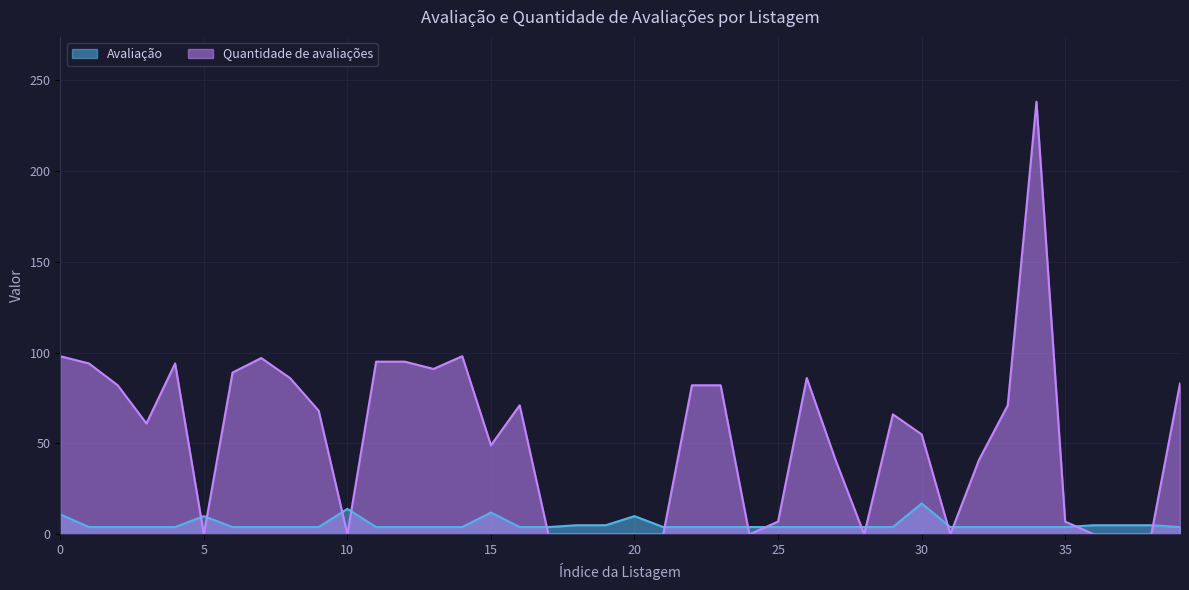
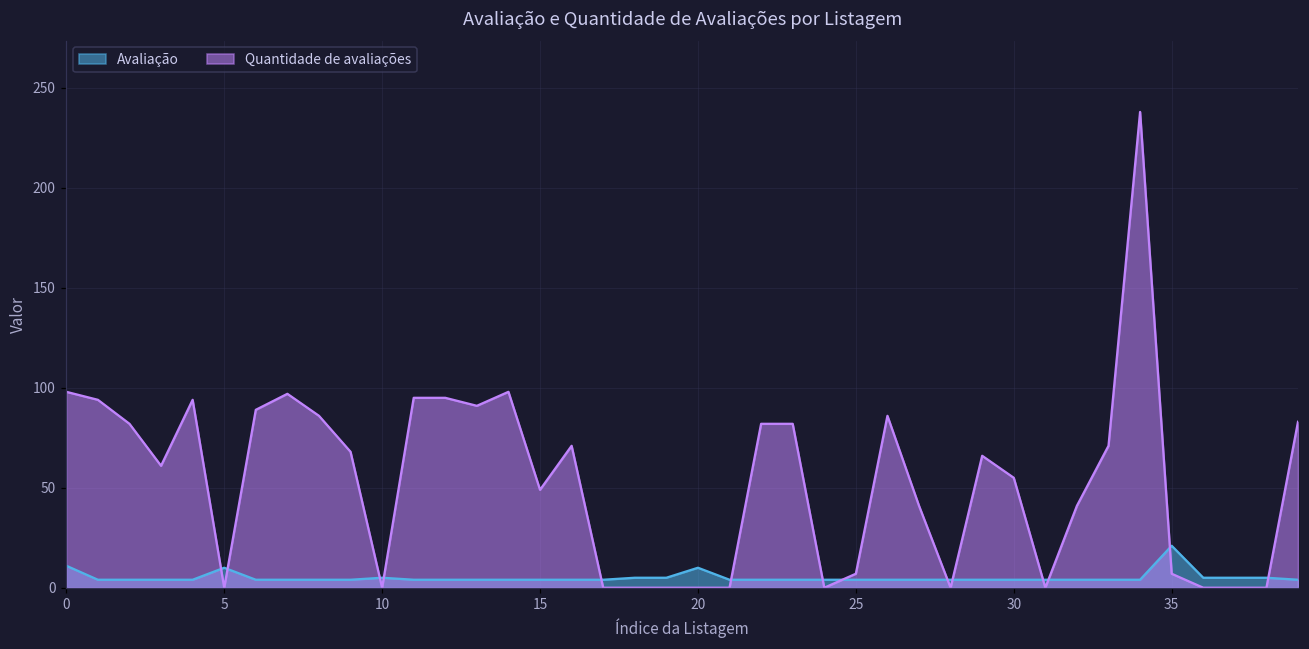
Avaliação, 10: 14 -> 5
Avaliação, 15: 12 -> 4
Avaliação, 30: 17 -> 4
Avaliação, 35: 4 -> 21
